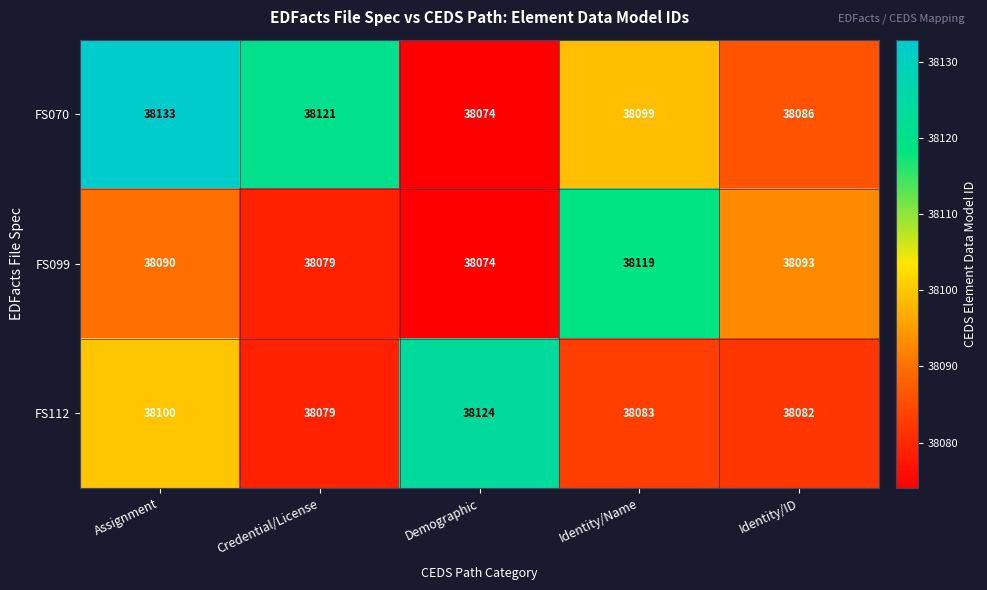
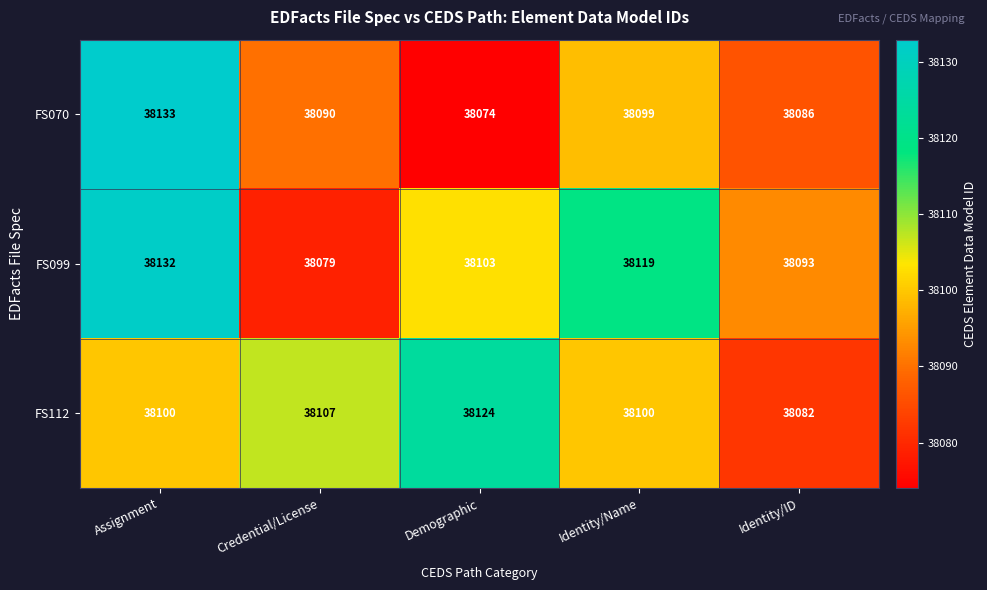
FS070, Credential/License: 38121 -> 38090
FS099, Assignment: 38090 -> 38132
FS099, Demographic: 38074 -> 38103
FS112, Credential/License: 38079 -> 38107
FS112, Identity/Name: 38083 -> 38100
